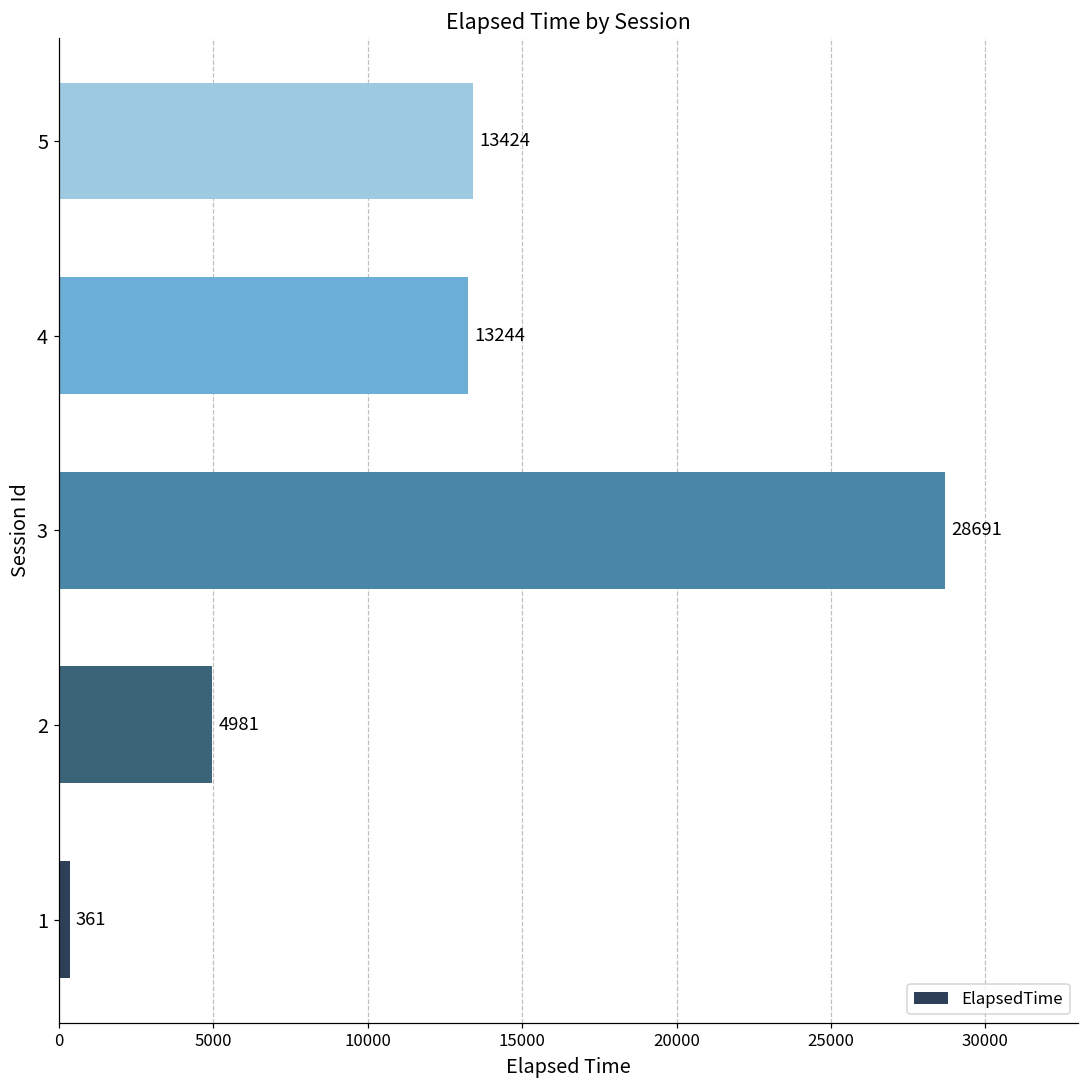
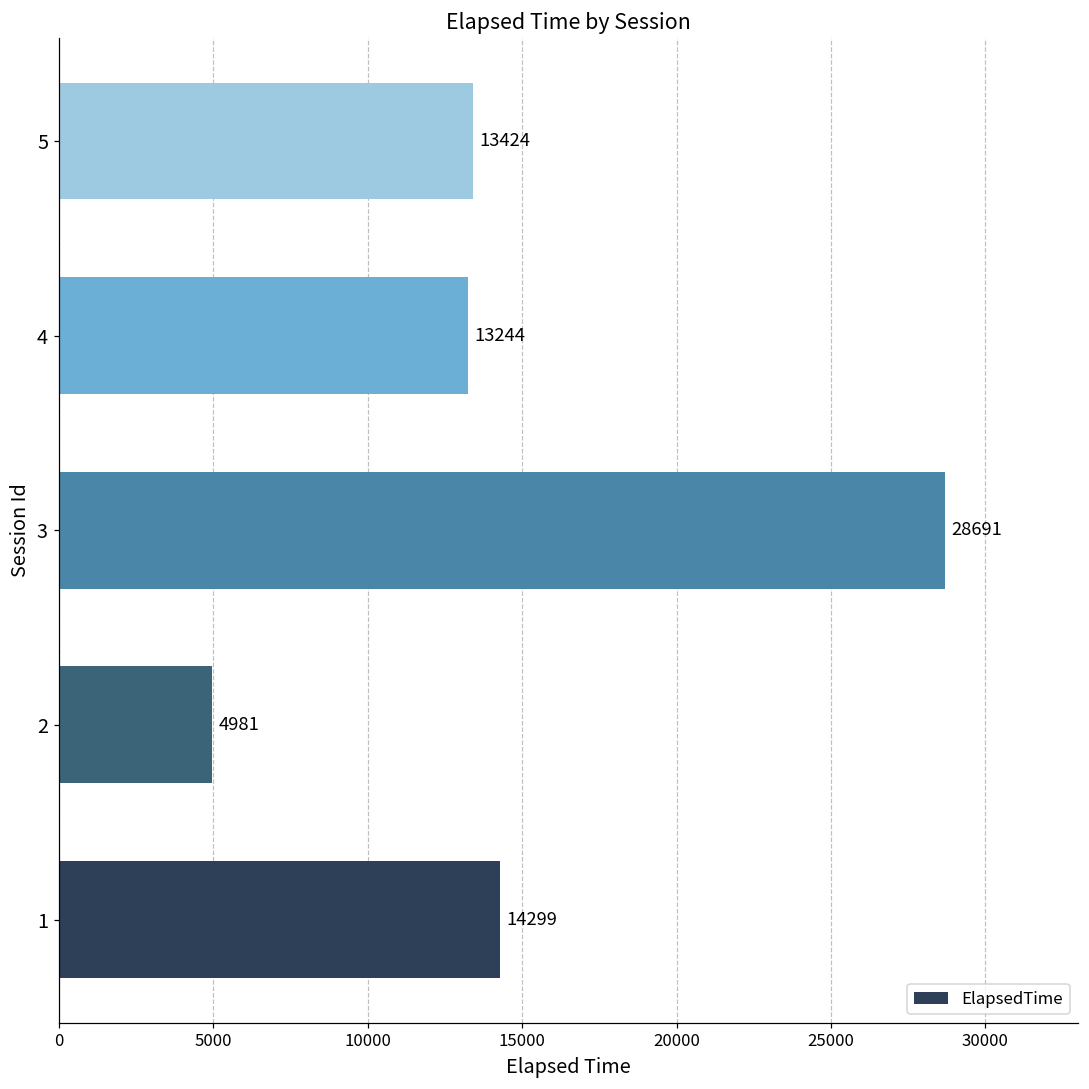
1: 361 -> 14299
